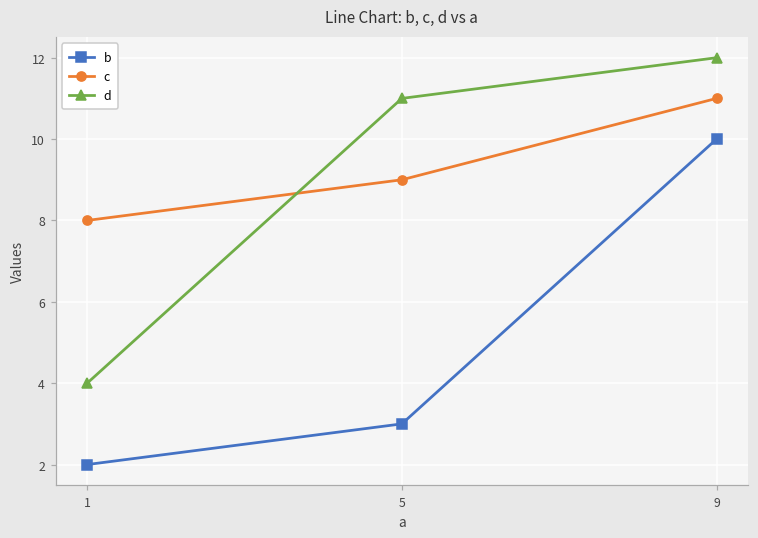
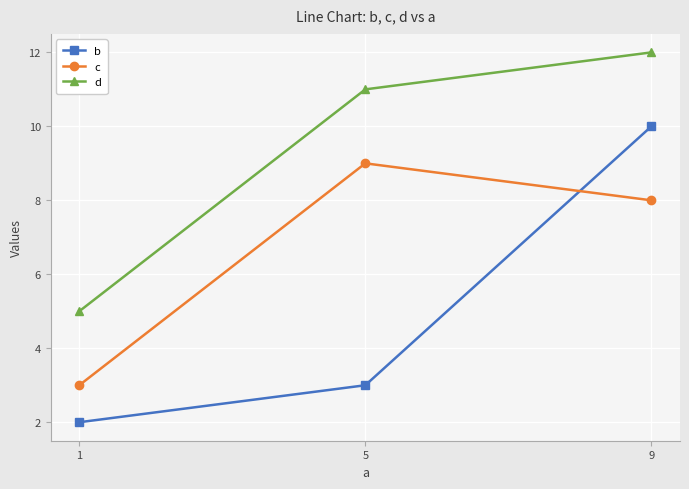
c, 1: 8 -> 3
d, 1: 4 -> 5
c, 9: 11 -> 8
